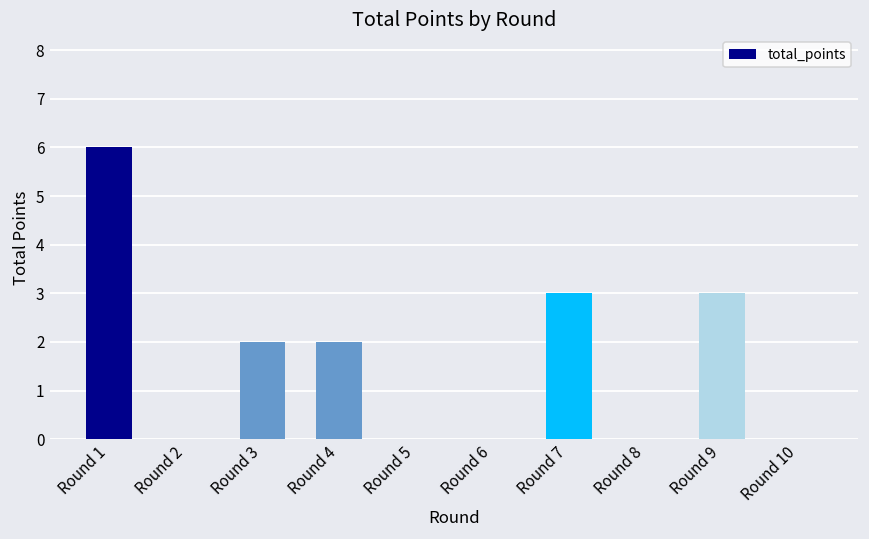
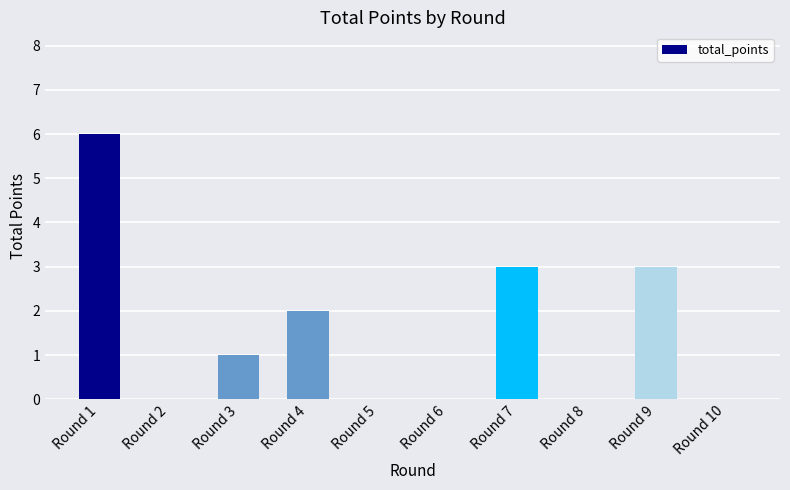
Round 3: 2 -> 1
